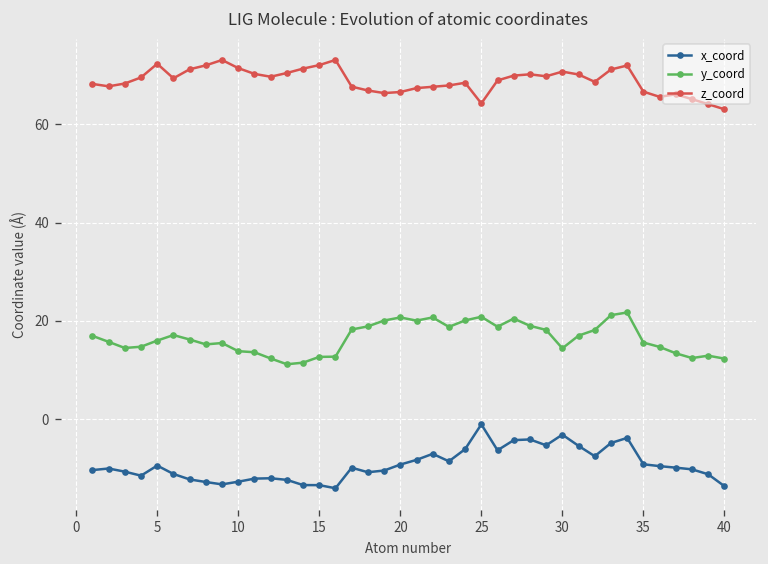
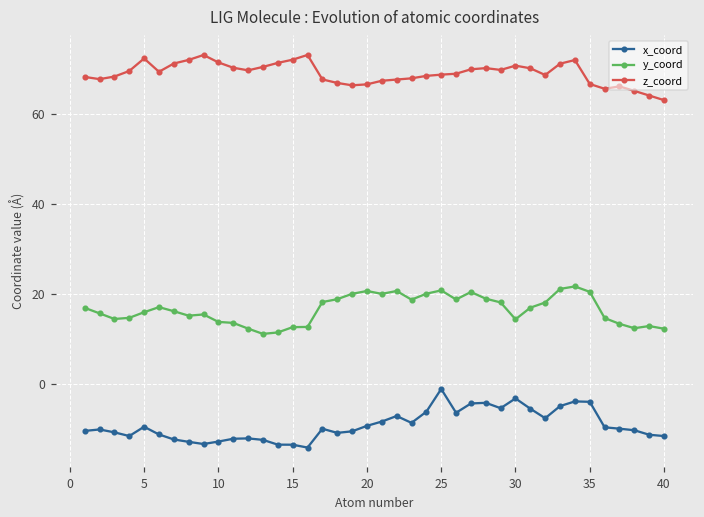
z_coord, 25: 64 -> 69
x_coord, 35: -9 -> -4
y_coord, 35: 16 -> 21
x_coord, 40: -14 -> -11
